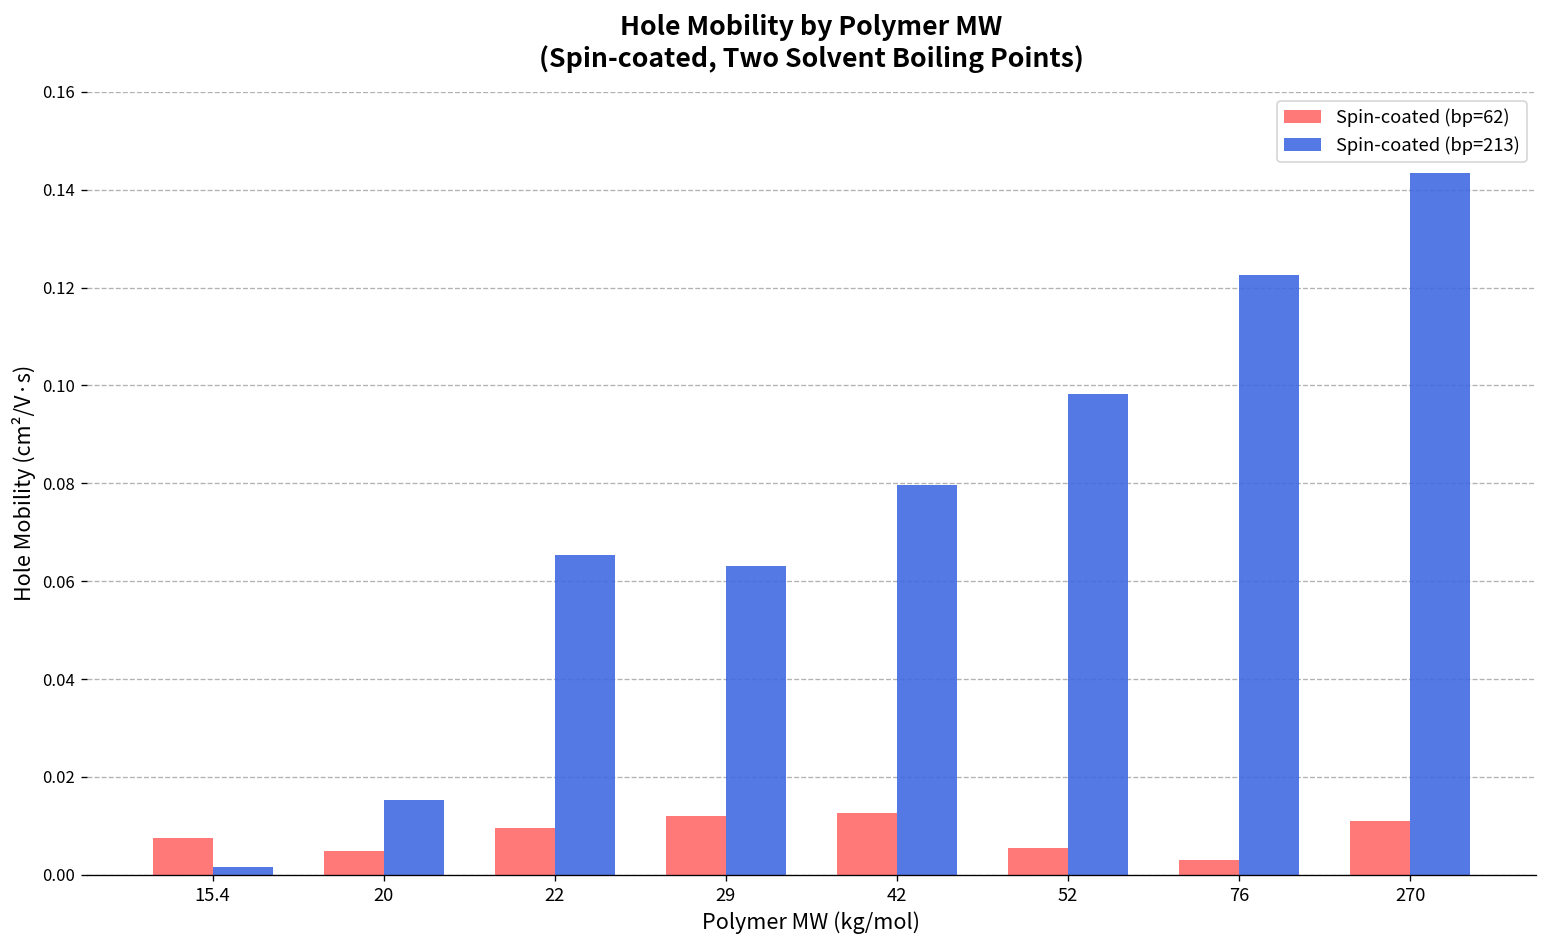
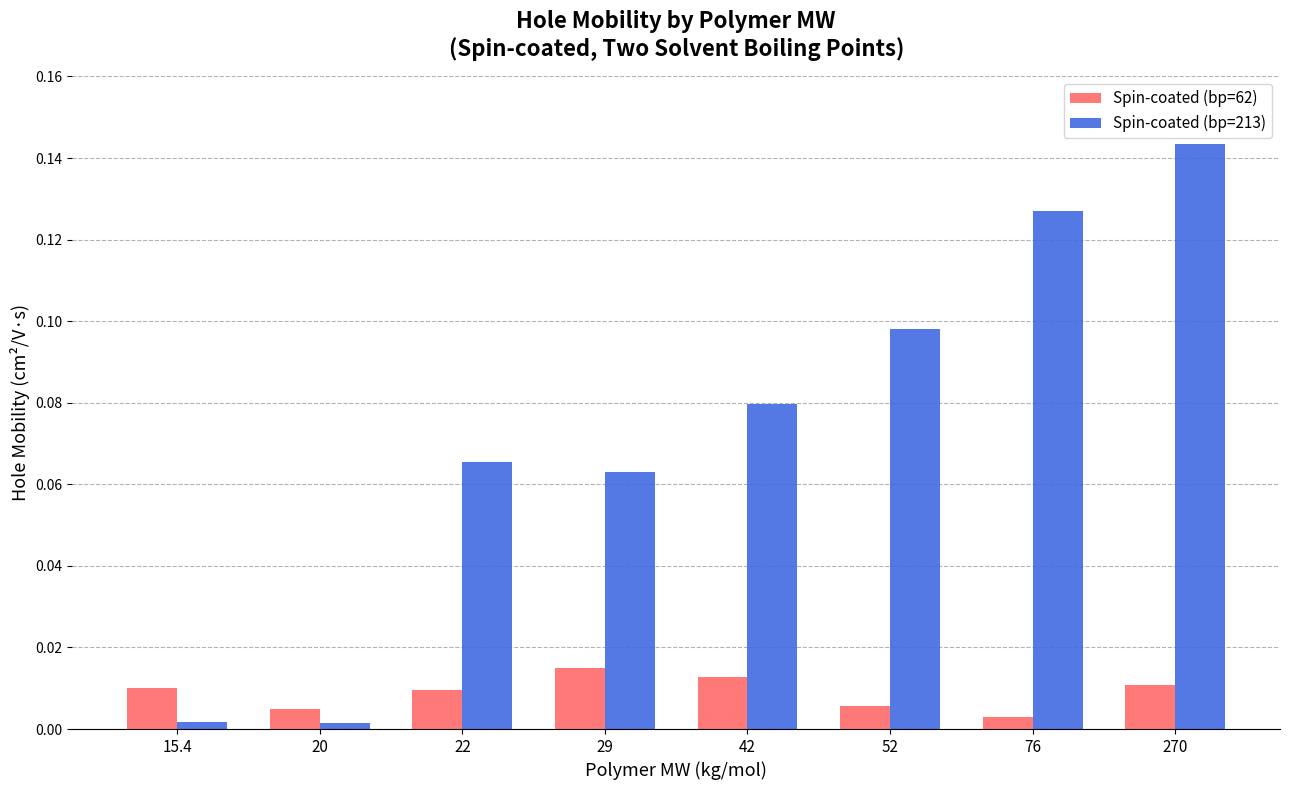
Spin-coated (bp=62), 15.4: 0.008 -> 0.010
Spin-coated (bp=213), 20: 0.015 -> 0.001
Spin-coated (bp=62), 29: 0.012 -> 0.015
Spin-coated (bp=213), 76: 0.123 -> 0.127
